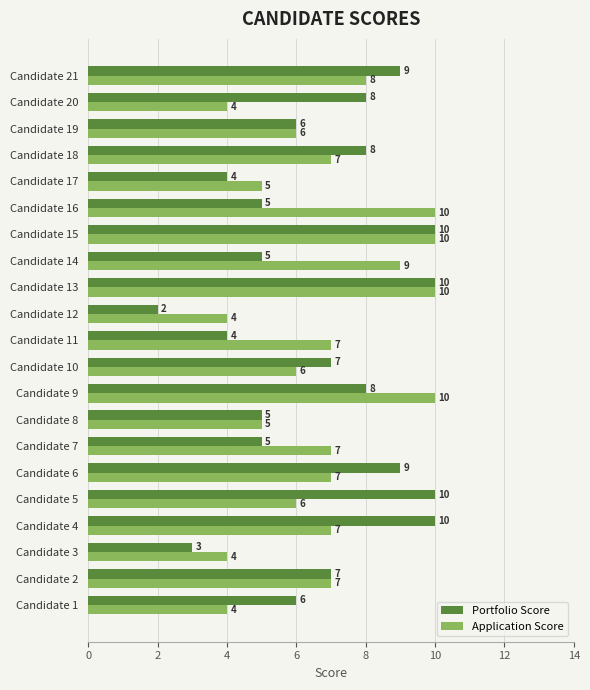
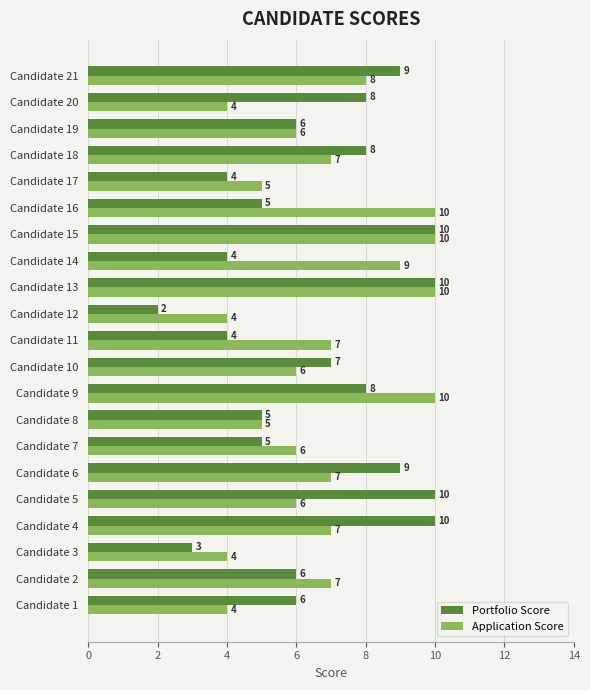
Portfolio Score, Candidate 14: 5 -> 4
Application Score, Candidate 7: 7 -> 6
Portfolio Score, Candidate 2: 7 -> 6
